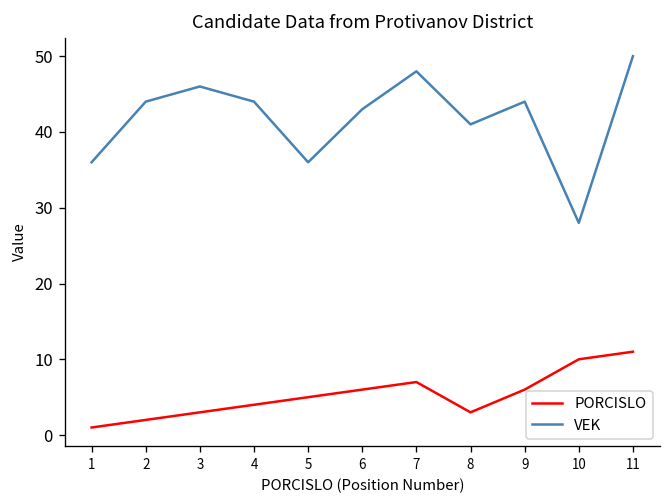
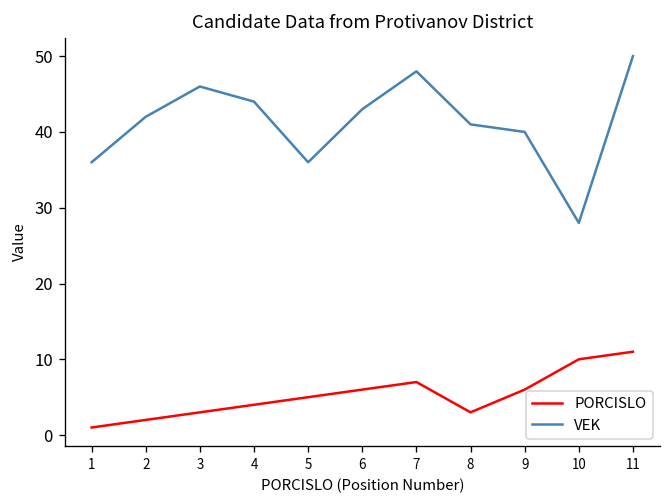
VEK, 2: 44 -> 42
VEK, 9: 44 -> 40
